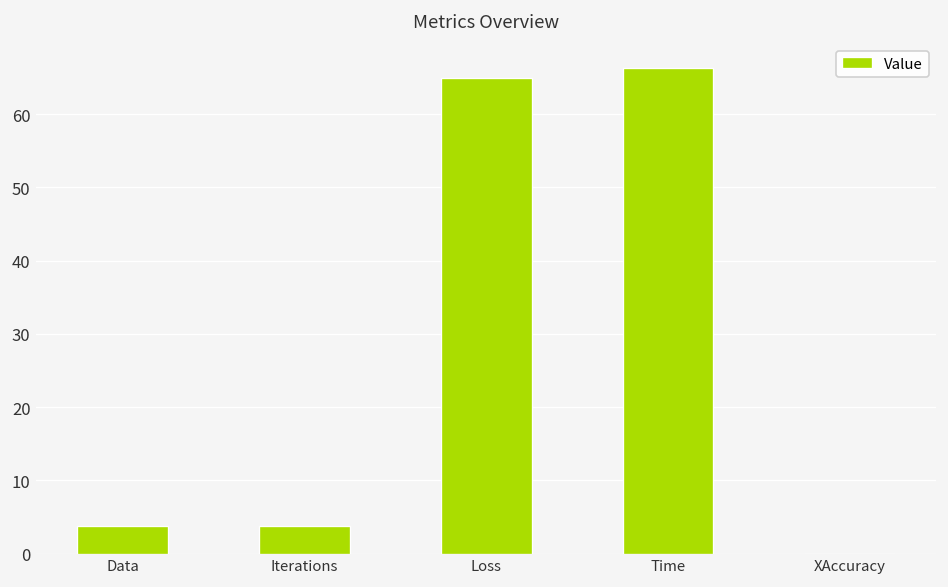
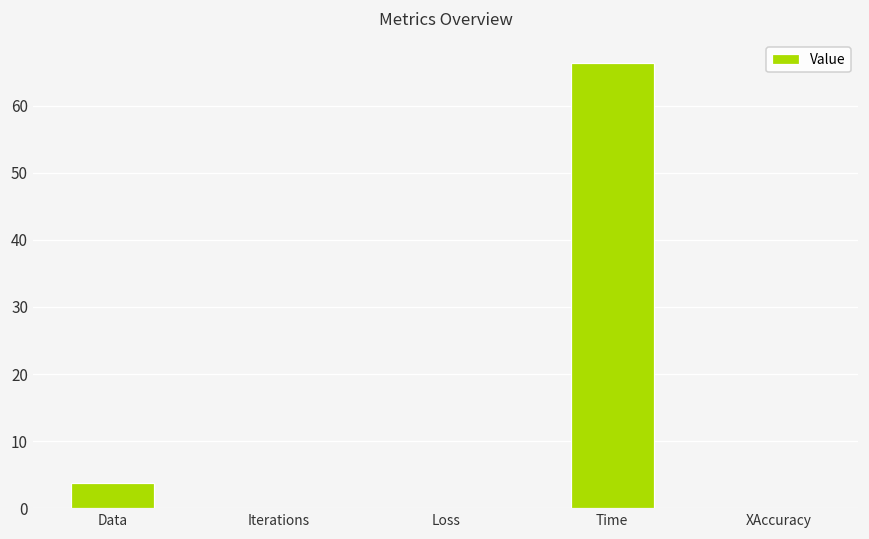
Iterations: 4 -> 0
Loss: 65 -> 0
